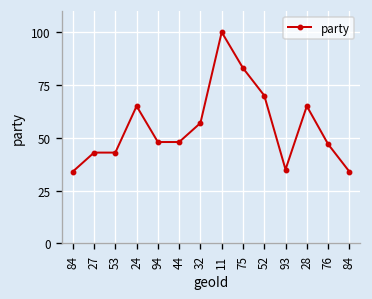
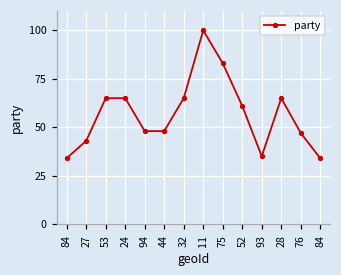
53: 43 -> 65
32: 57 -> 65
52: 70 -> 61
